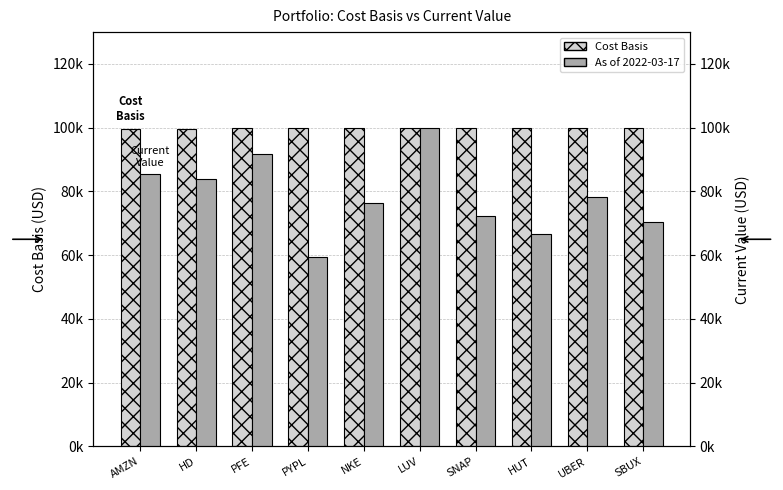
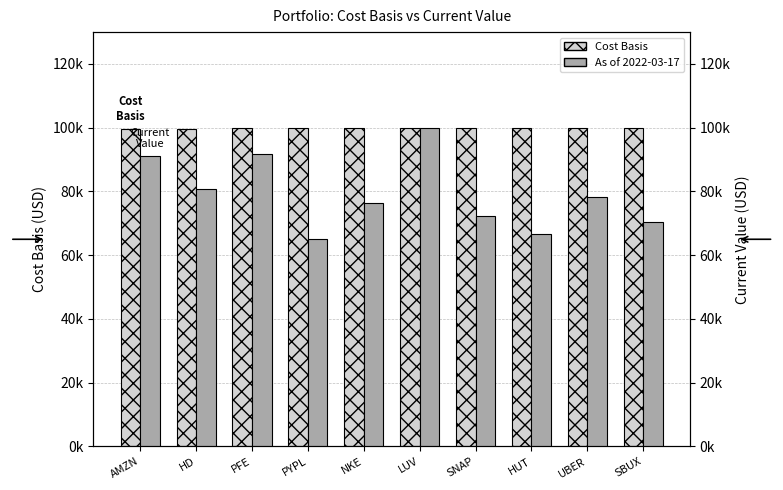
As of 2022-03-17, AMZN: 85000 -> 91000
As of 2022-03-17, HD: 84000 -> 81000
As of 2022-03-17, PYPL: 59000 -> 65000
